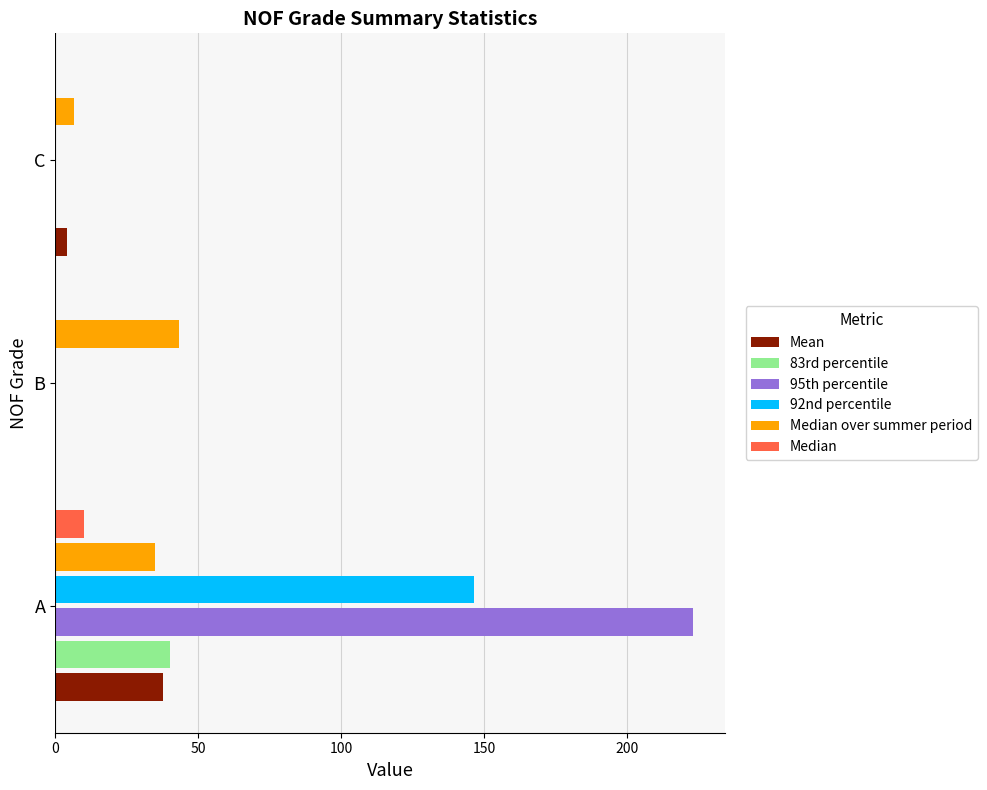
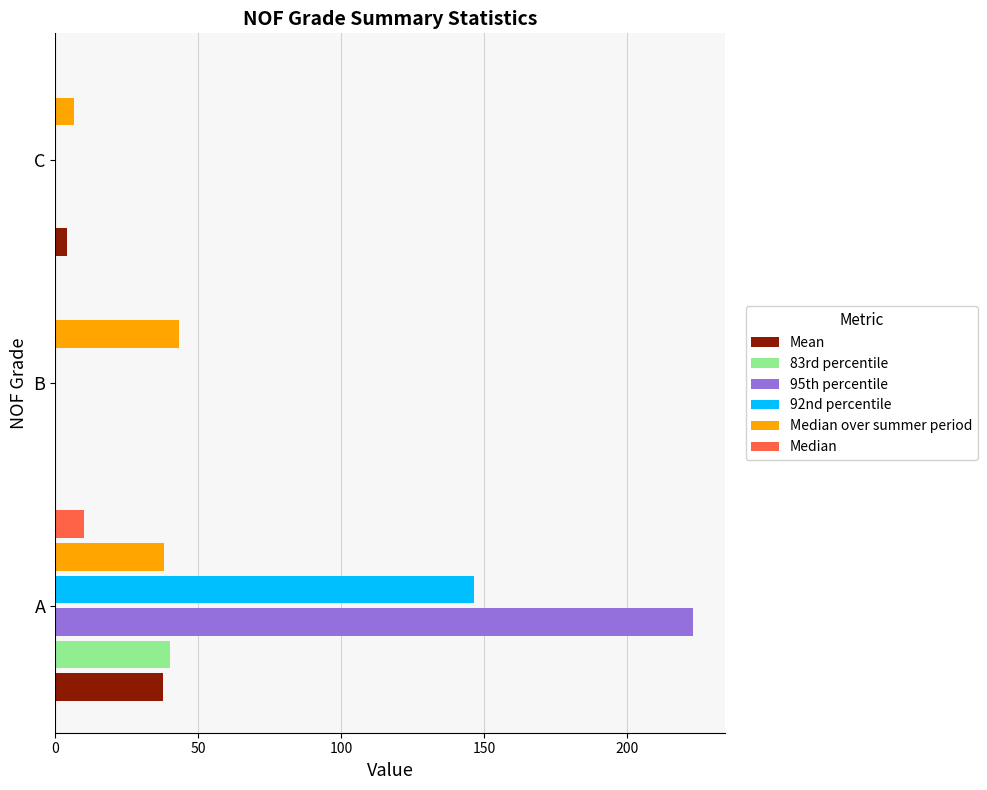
Median over summer period, A: 35 -> 38
